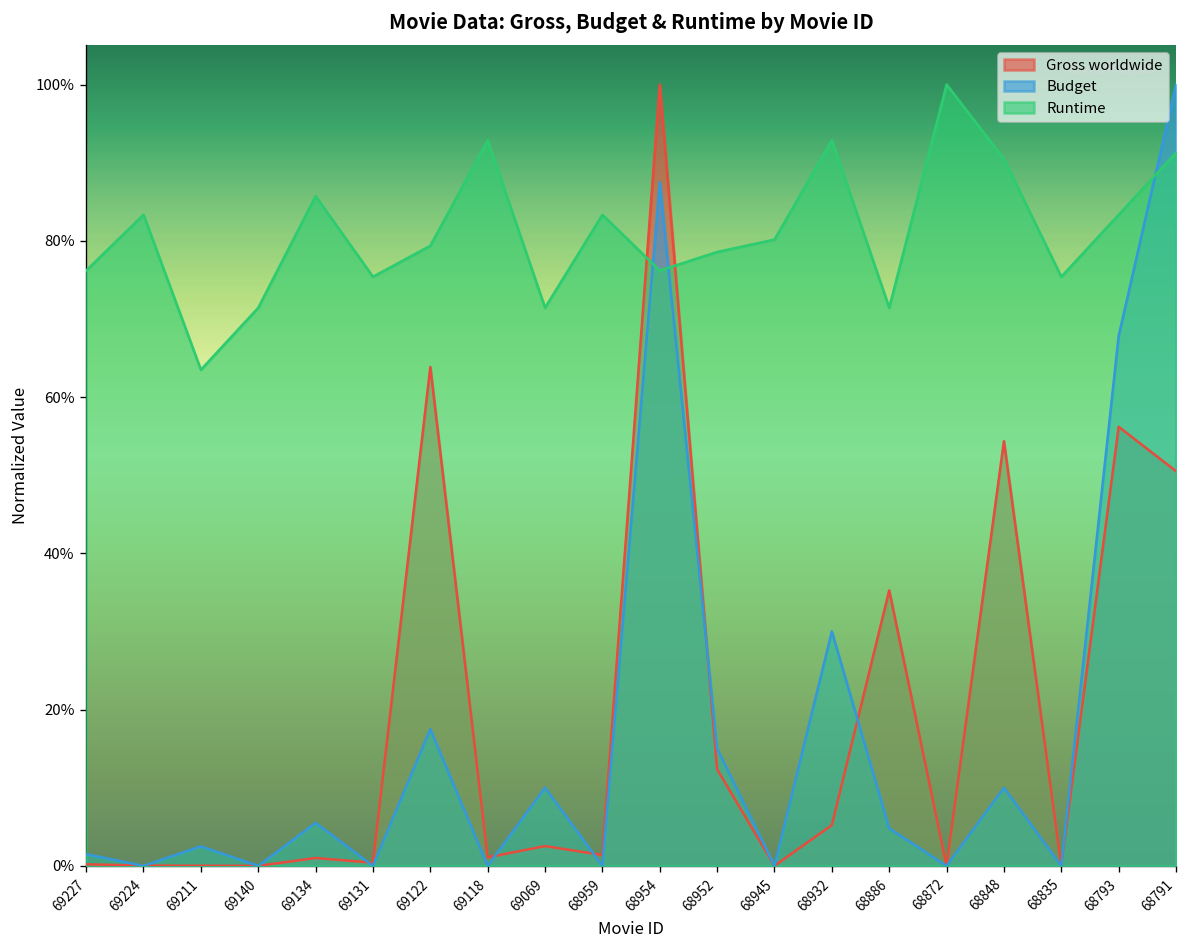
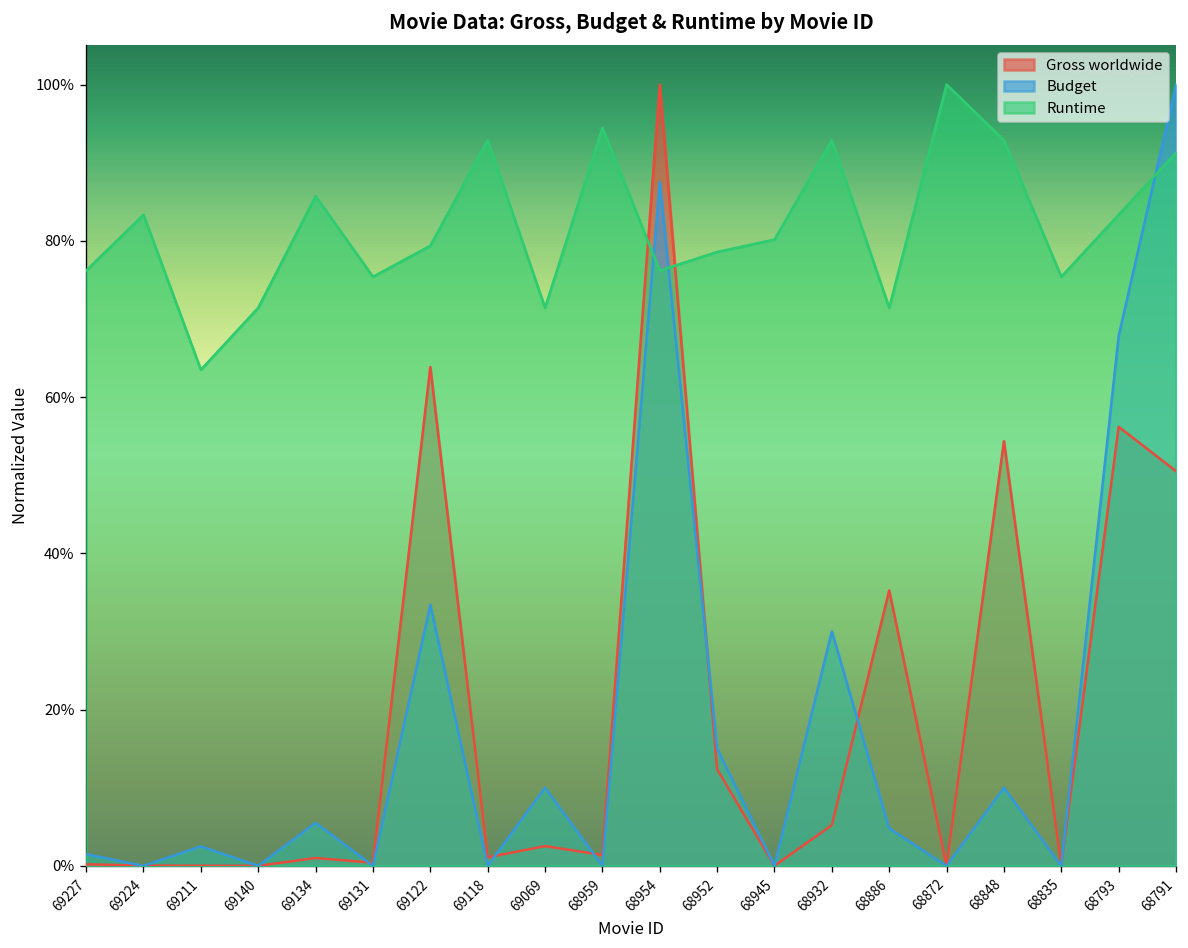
Budget, 69122: 18% -> 33%
Runtime, 68959: 83% -> 94%
Runtime, 68848: 90% -> 93%
